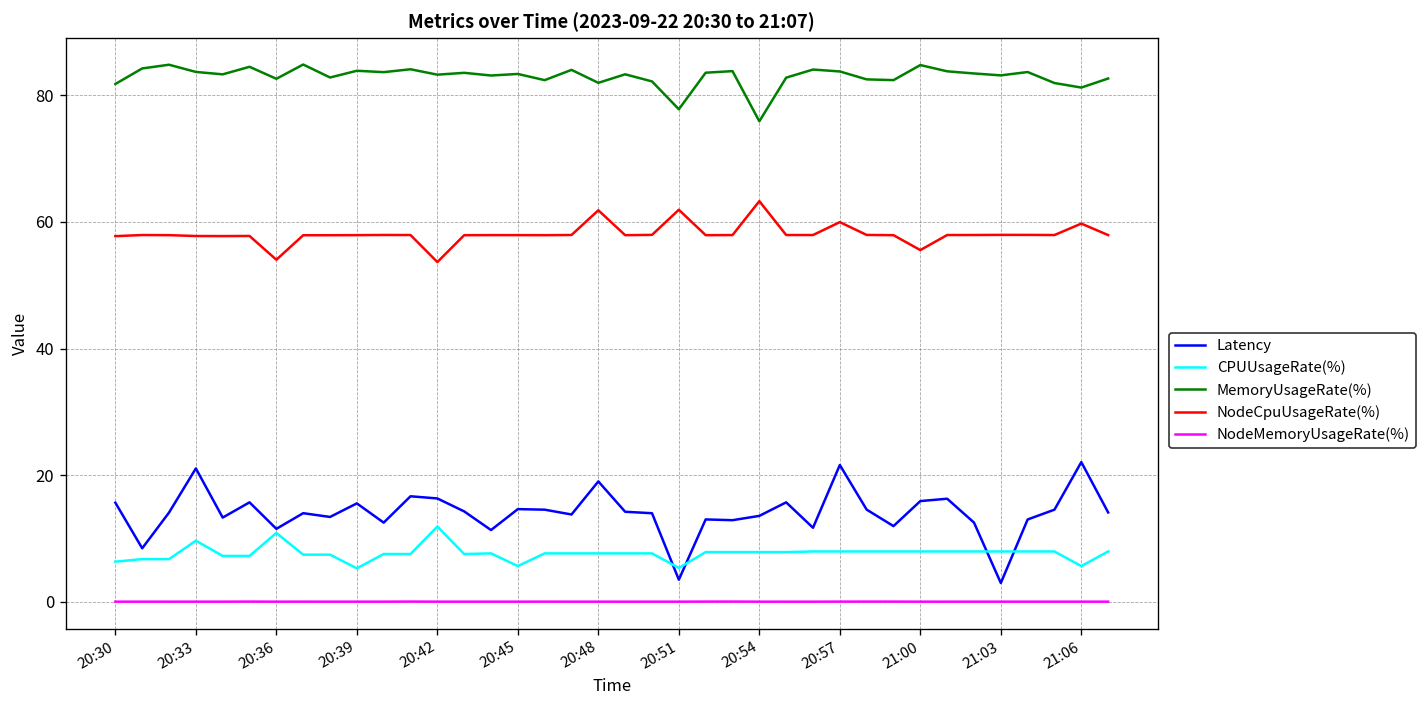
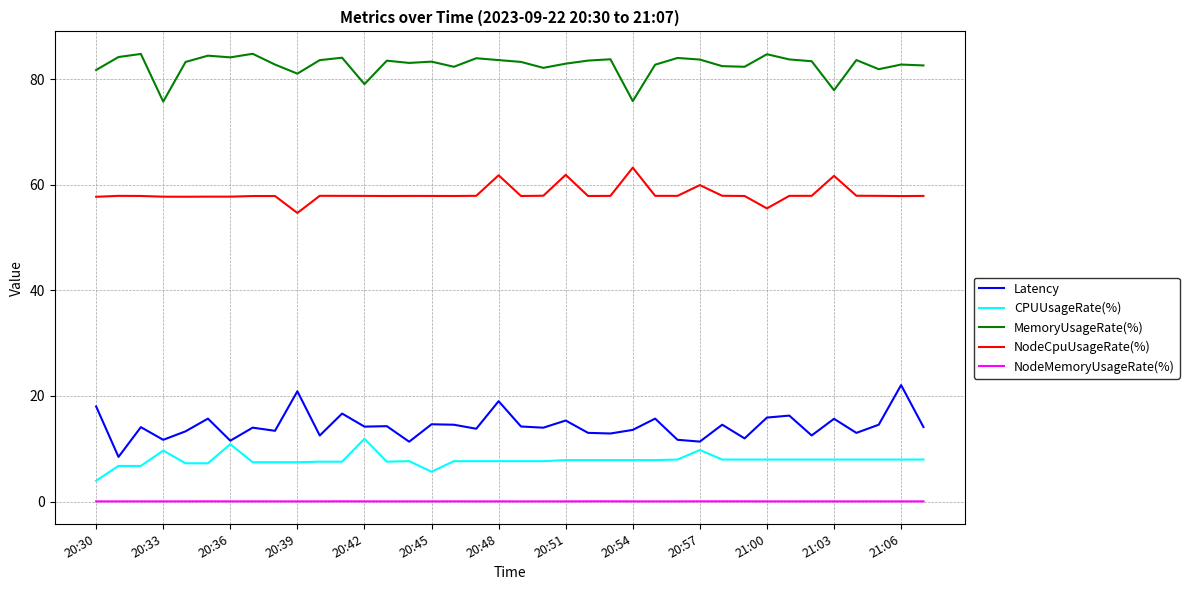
Latency, 20:30: 16 -> 18
CPUUsageRate(%), 20:30: 6 -> 4
Latency, 20:33: 21 -> 12
MemoryUsageRate(%), 20:33: 84 -> 76
MemoryUsageRate(%), 20:36: 83 -> 84
NodeCpuUsageRate(%), 20:36: 54 -> 58
Latency, 20:39: 16 -> 21
CPUUsageRate(%), 20:39: 5 -> 7
MemoryUsageRate(%), 20:39: 84 -> 81
NodeCpuUsageRate(%), 20:39: 58 -> 55
Latency, 20:42: 16 -> 14
MemoryUsageRate(%), 20:42: 83 -> 79
NodeCpuUsageRate(%), 20:42: 54 -> 58
MemoryUsageRate(%), 20:48: 82 -> 84
Latency, 20:51: 3 -> 15
CPUUsageRate(%), 20:51: 5 -> 8
MemoryUsageRate(%), 20:51: 78 -> 83
Latency, 20:57: 22 -> 11
CPUUsageRate(%), 20:57: 8 -> 10
Latency, 21:03: 3 -> 16
MemoryUsageRate(%), 21:03: 83 -> 78
NodeCpuUsageRate(%), 21:03: 58 -> 62
CPUUsageRate(%), 21:06: 6 -> 8
MemoryUsageRate(%), 21:06: 81 -> 83
NodeCpuUsageRate(%), 21:06: 60 -> 58
